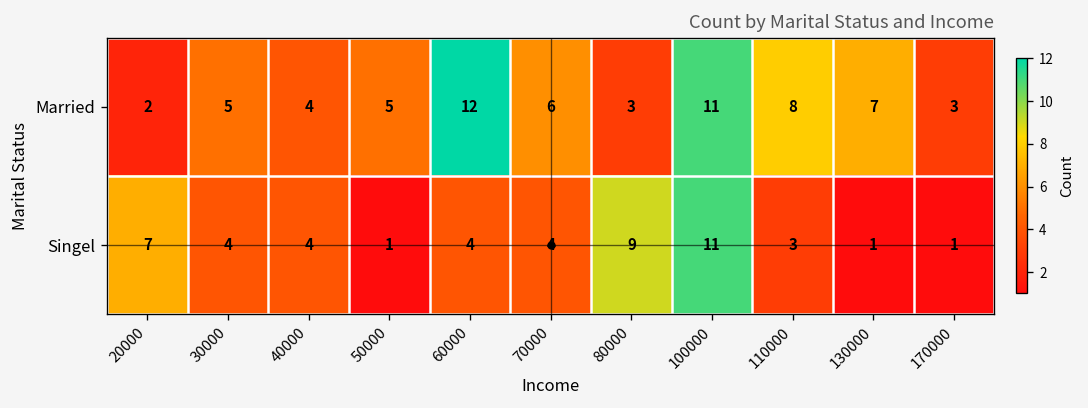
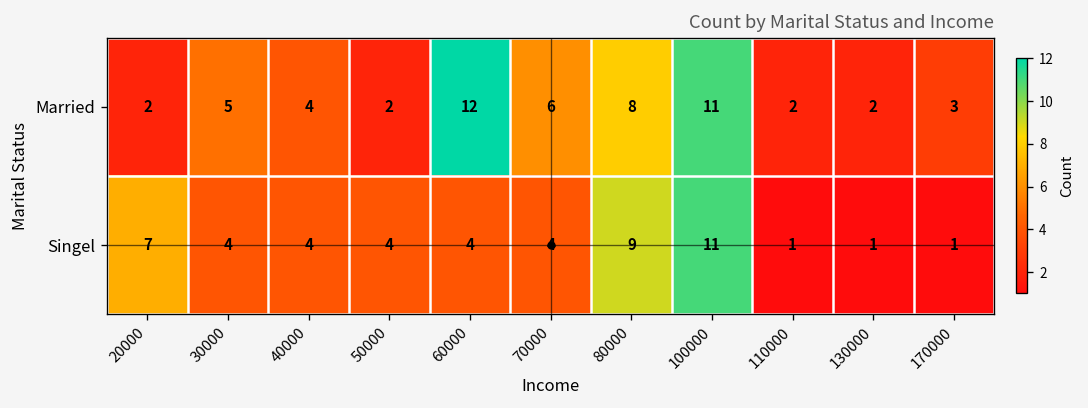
Married, 50000: 5 -> 2
Married, 80000: 3 -> 8
Married, 110000: 8 -> 2
Married, 130000: 7 -> 2
Singel, 50000: 1 -> 4
Singel, 110000: 3 -> 1
